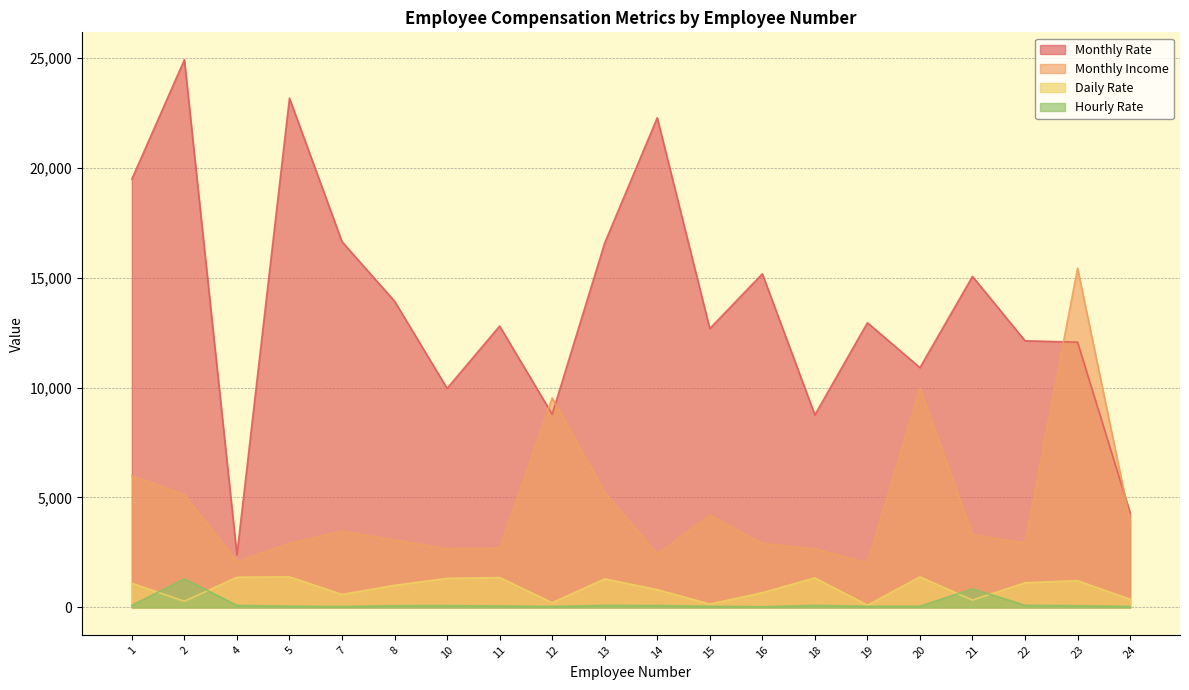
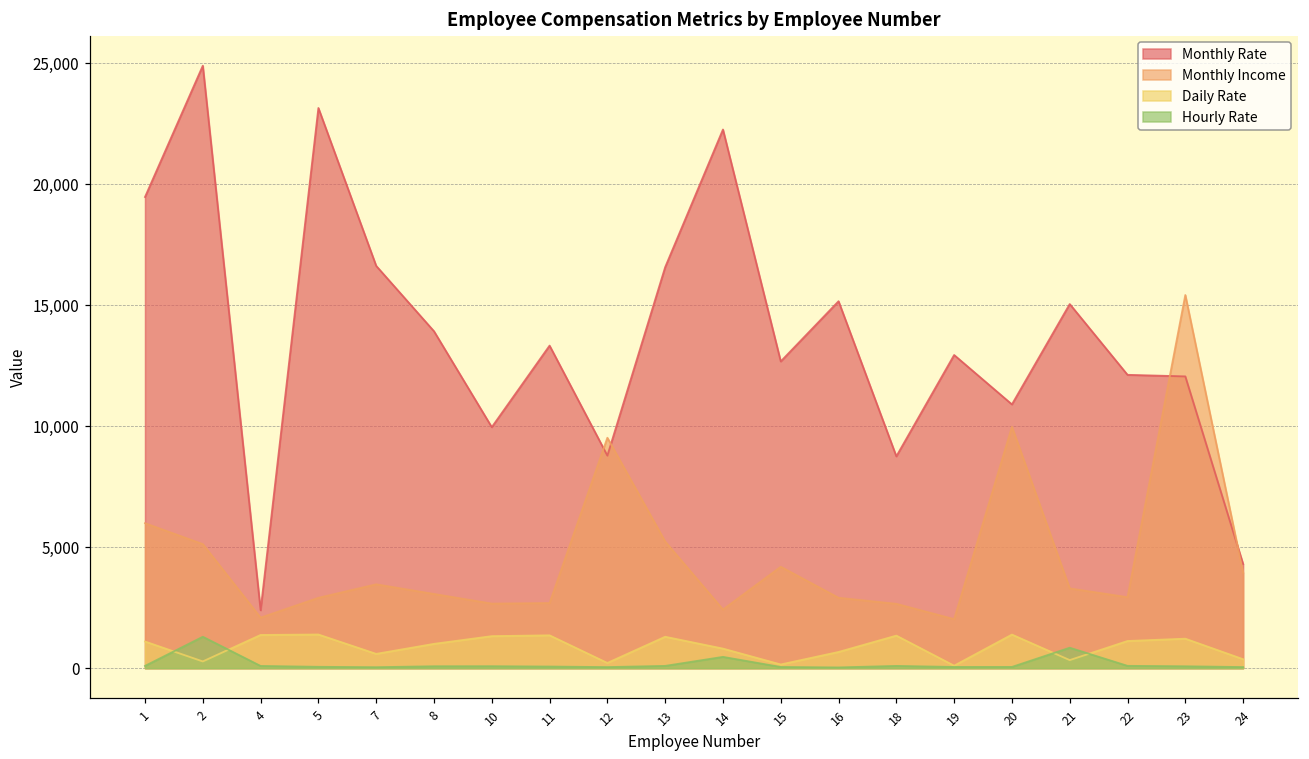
Monthly Rate, 11: 12,800 -> 13,300
Hourly Rate, 14: 100 -> 500
